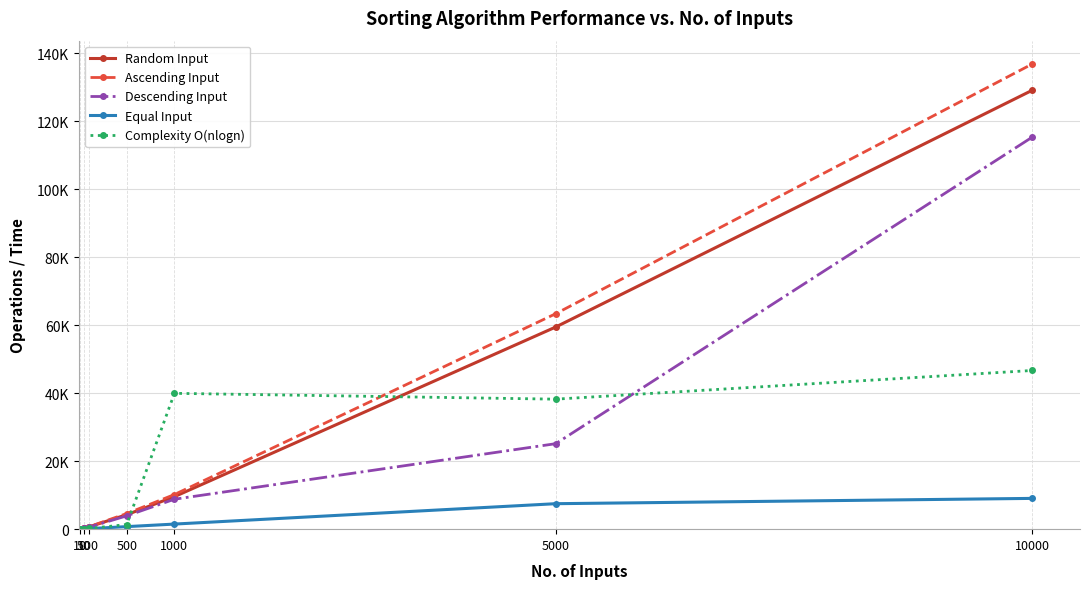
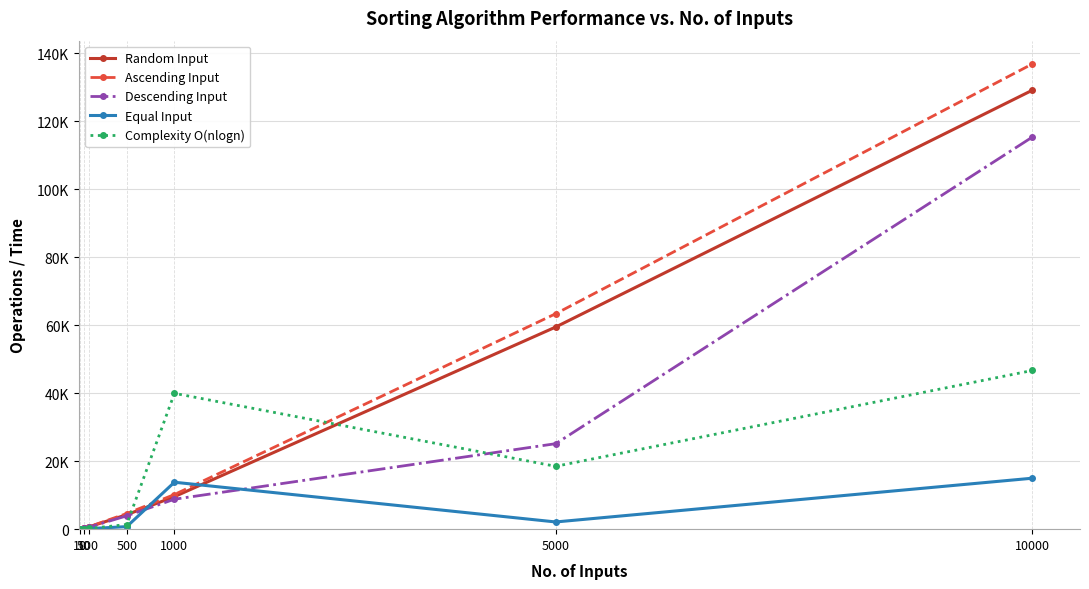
Equal Input, 1000: 1000 -> 14000
Equal Input, 5000: 7000 -> 2000
Complexity O(nlogn), 5000: 38000 -> 18000
Equal Input, 10000: 9000 -> 15000
